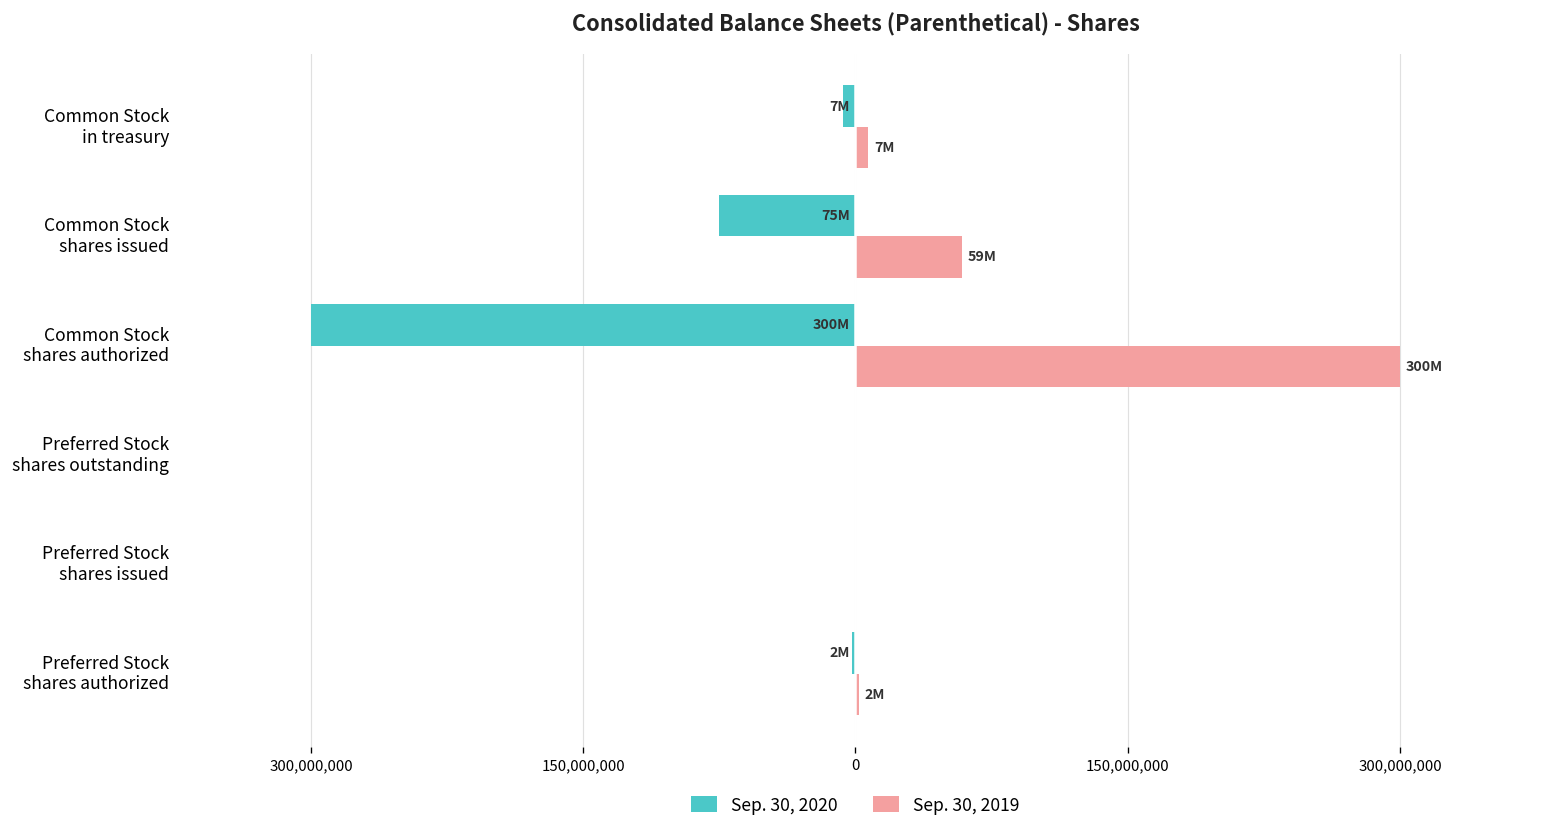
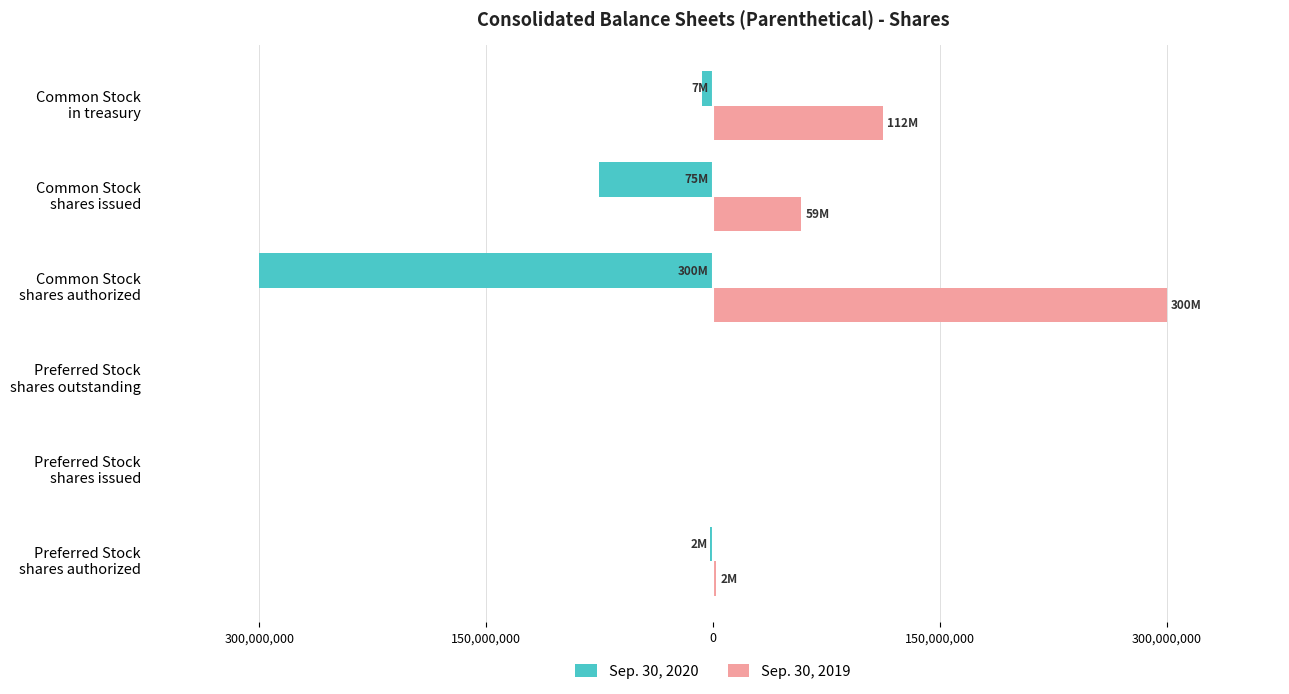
Sep. 30, 2019, Common Stock in treasury: 7M -> 112M
